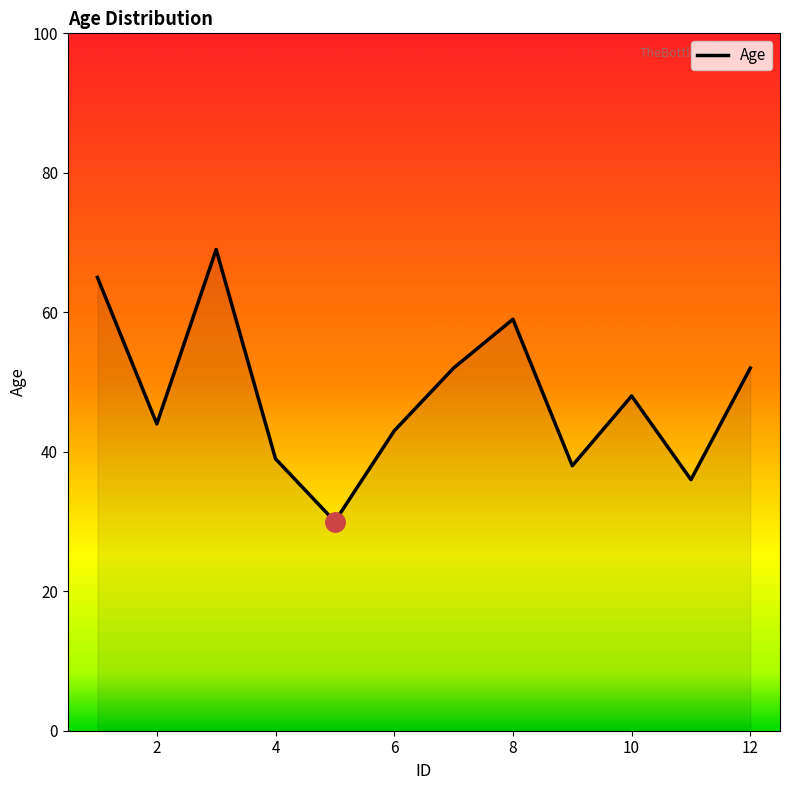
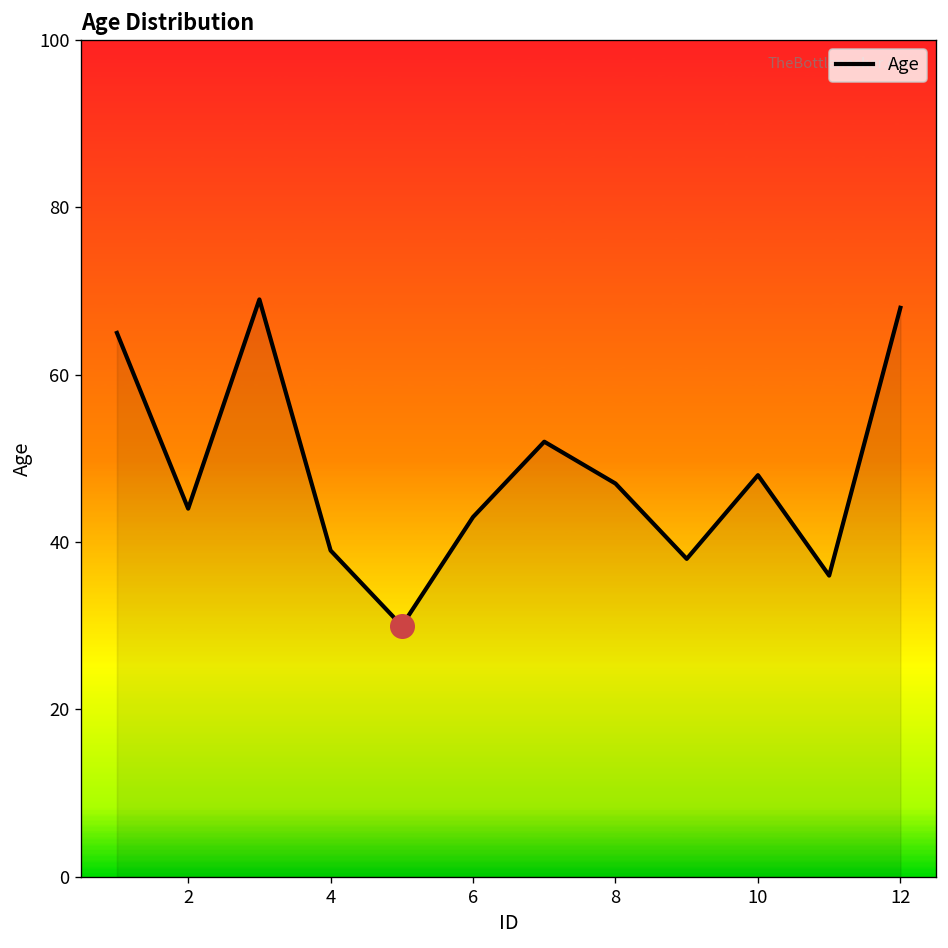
Age, 8: 59 -> 47
Age, 12: 52 -> 68
